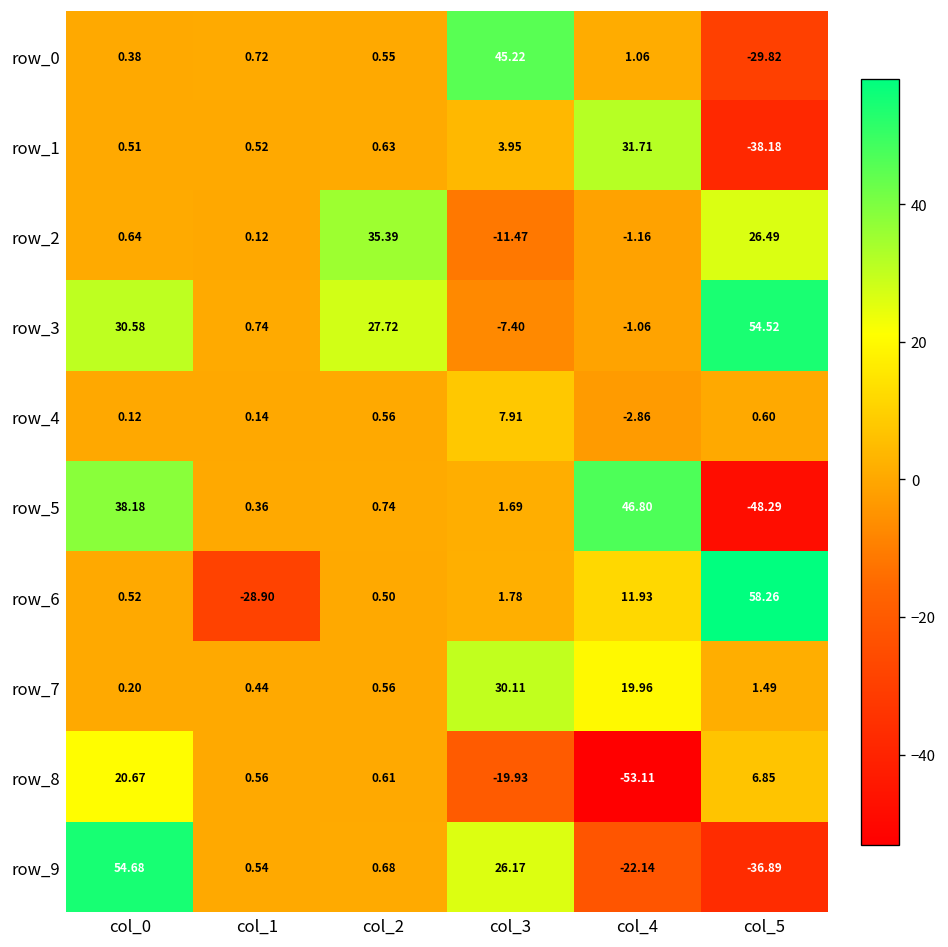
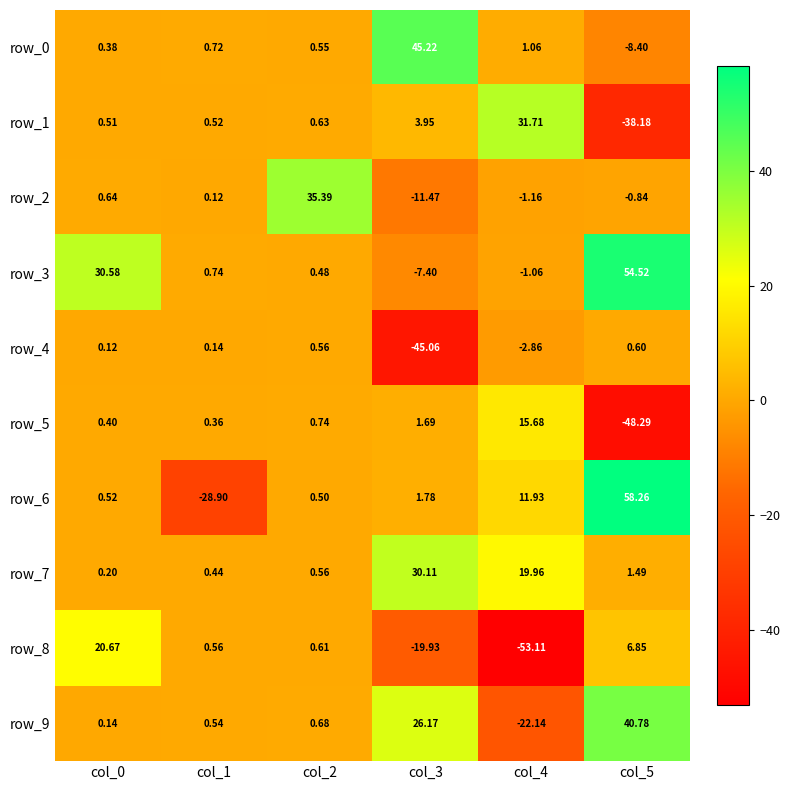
row_0, col_5: -29.82 -> -8.40
row_2, col_5: 26.49 -> -0.84
row_3, col_2: 27.72 -> 0.48
row_4, col_3: 7.91 -> -45.06
row_5, col_0: 38.18 -> 0.40
row_5, col_4: 46.80 -> 15.68
row_9, col_0: 54.68 -> 0.14
row_9, col_5: -36.89 -> 40.78
